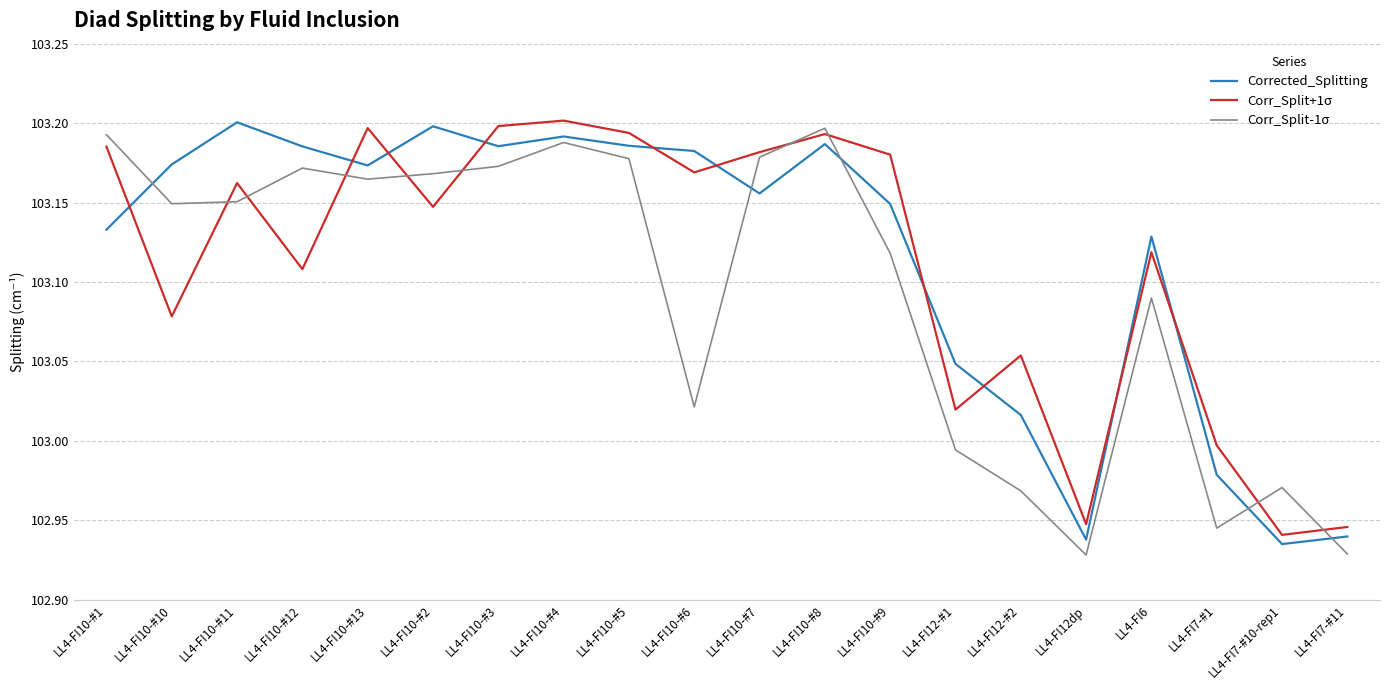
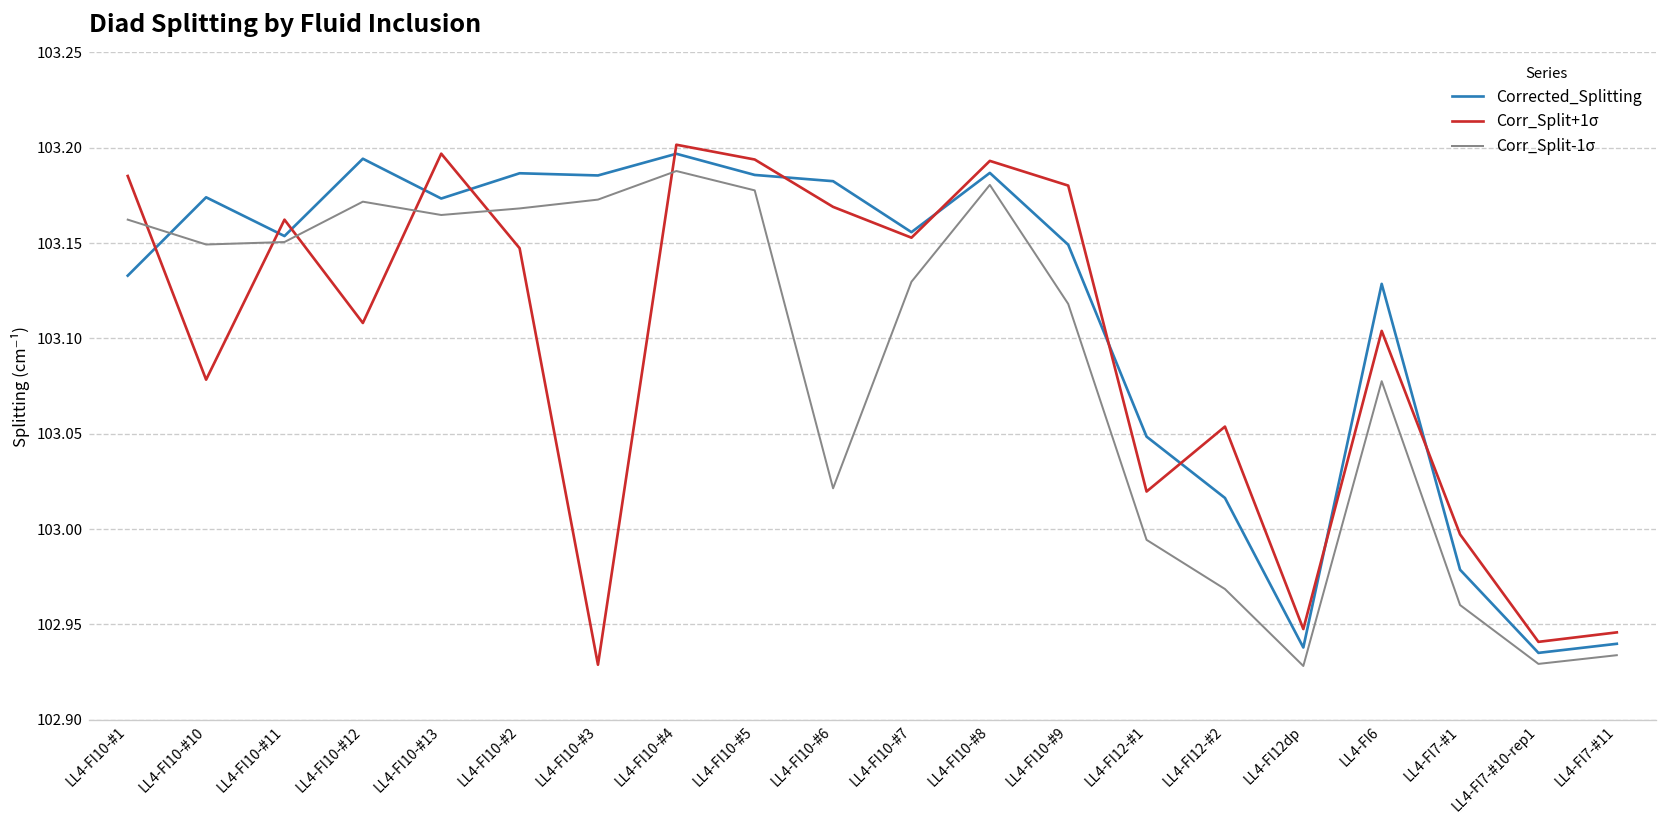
Corr_Split-1σ, LL4-FI10-#1: 103.193 -> 103.162
Corrected_Splitting, LL4-FI10-#11: 103.201 -> 103.154
Corrected_Splitting, LL4-FI10-#12: 103.185 -> 103.194
Corrected_Splitting, LL4-FI10-#2: 103.198 -> 103.187
Corr_Split+1σ, LL4-FI10-#3: 103.198 -> 102.929
Corrected_Splitting, LL4-FI10-#4: 103.192 -> 103.197
Corr_Split+1σ, LL4-FI10-#7: 103.182 -> 103.153
Corr_Split-1σ, LL4-FI10-#7: 103.179 -> 103.130
Corr_Split-1σ, LL4-FI10-#8: 103.197 -> 103.181
Corr_Split+1σ, LL4-FI6: 103.119 -> 103.104
Corr_Split-1σ, LL4-FI6: 103.090 -> 103.078
Corr_Split-1σ, LL4-FI7-#1: 102.945 -> 102.960
Corr_Split-1σ, LL4-FI7-#10-rep1: 102.971 -> 102.929
Corr_Split-1σ, LL4-FI7-#11: 102.929 -> 102.934
